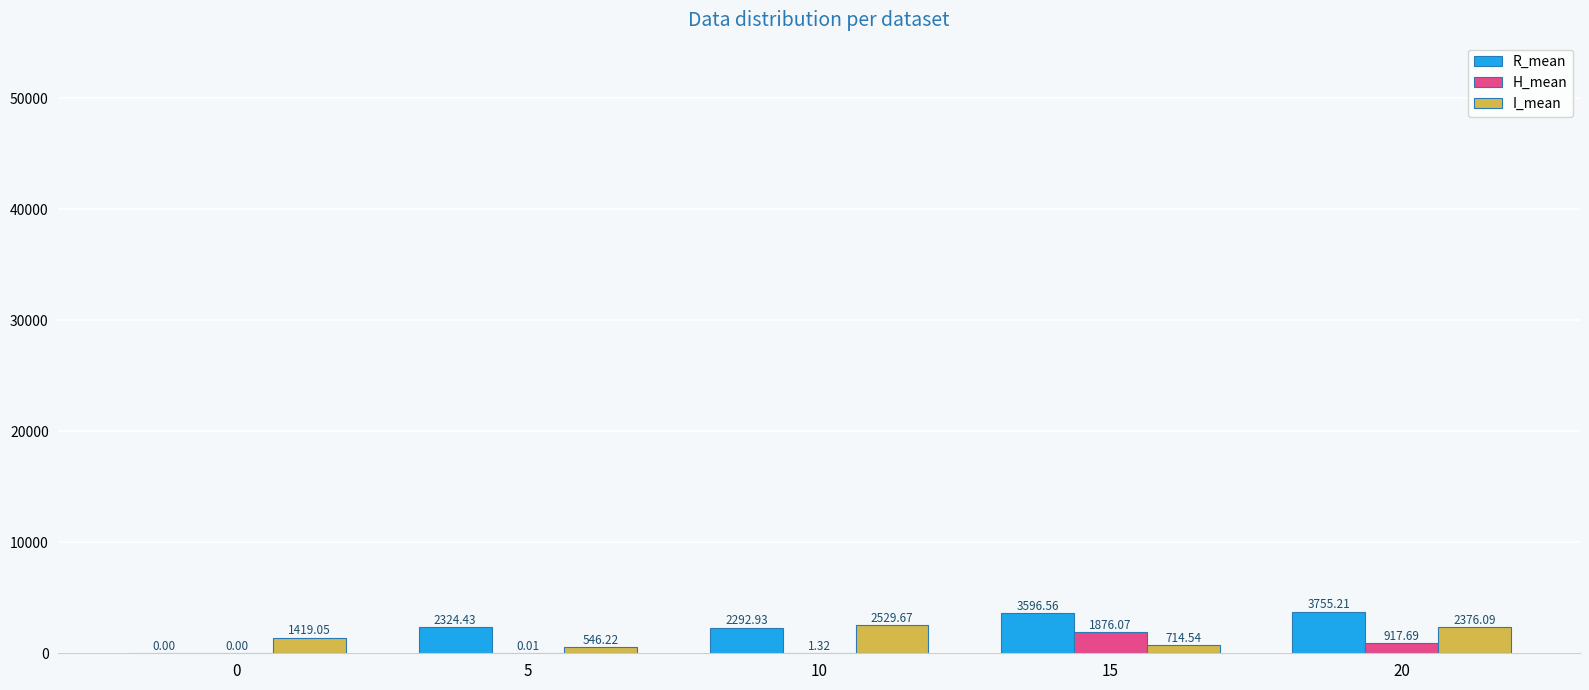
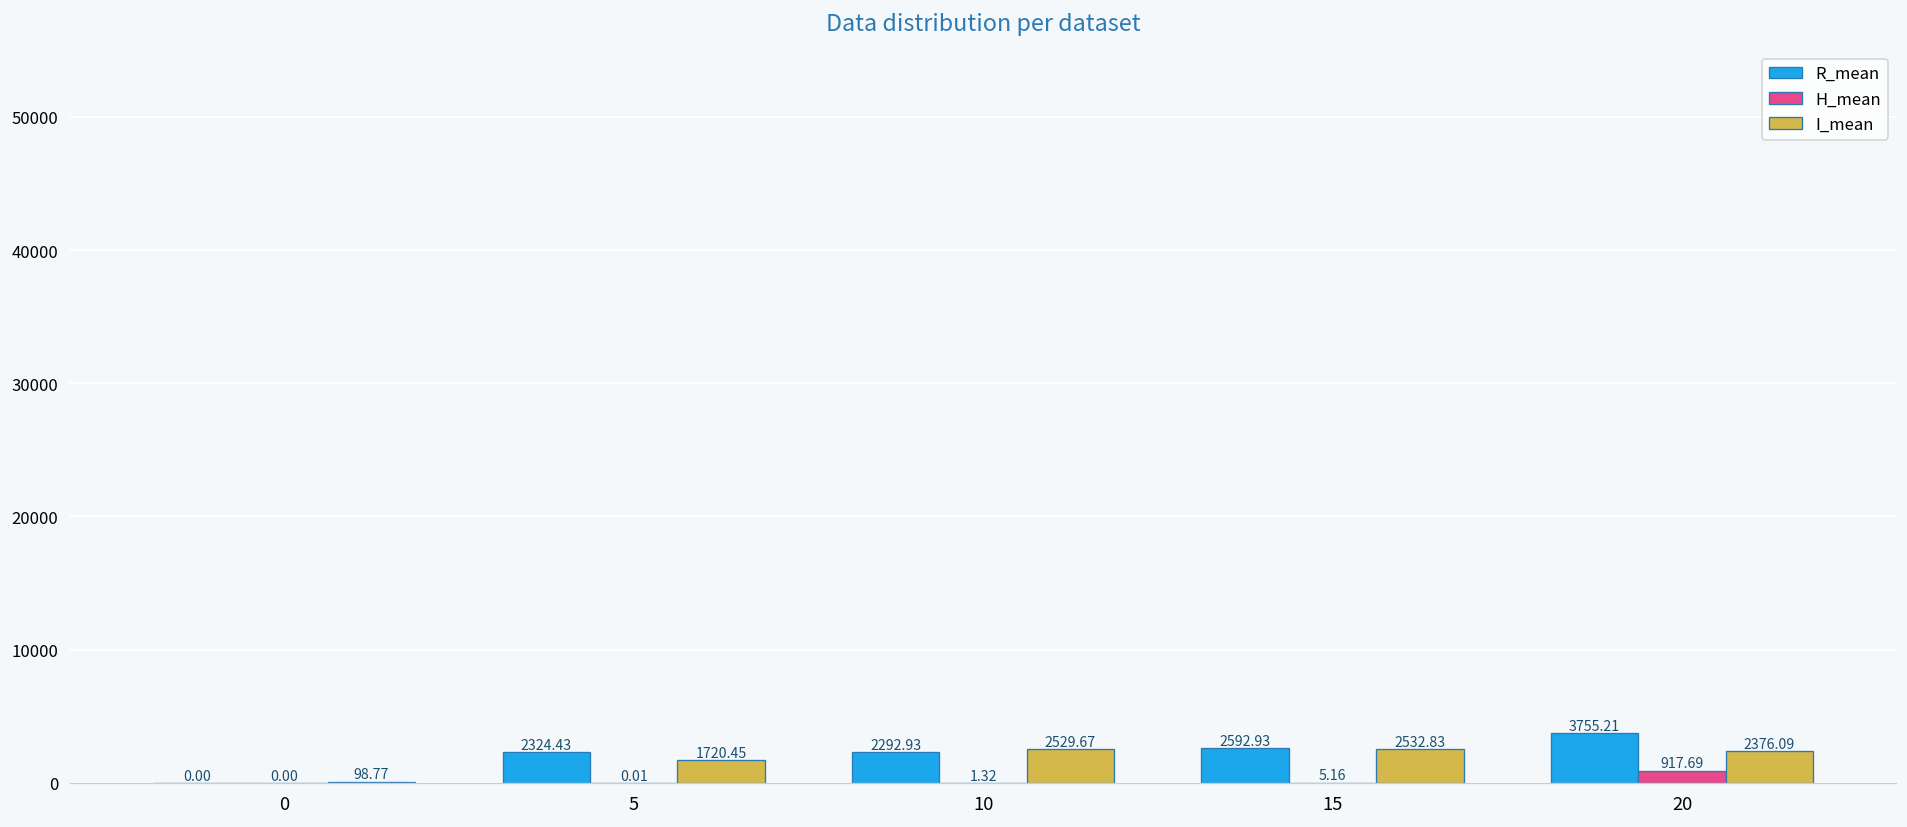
I_mean, 0: 1419.05 -> 98.77
I_mean, 5: 546.22 -> 1720.45
R_mean, 15: 3596.56 -> 2592.93
H_mean, 15: 1876.07 -> 5.16
I_mean, 15: 714.54 -> 2532.83
